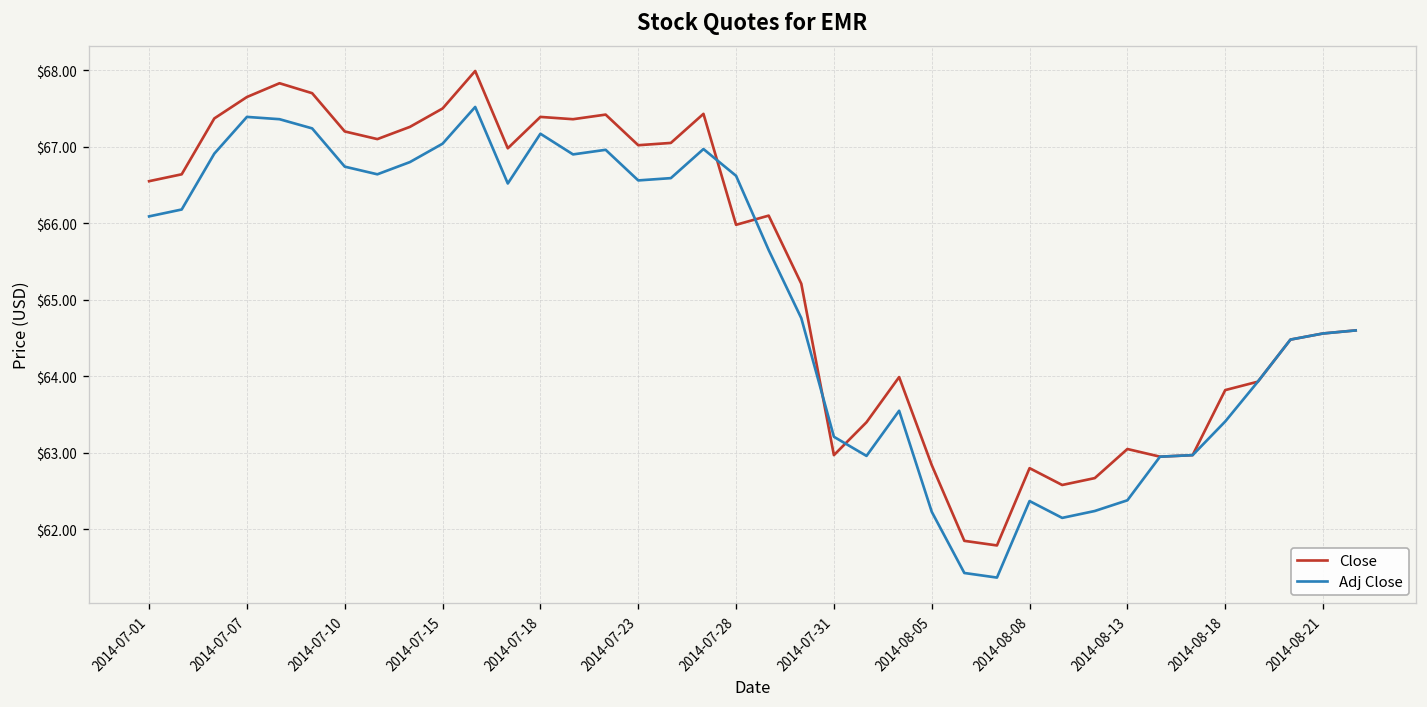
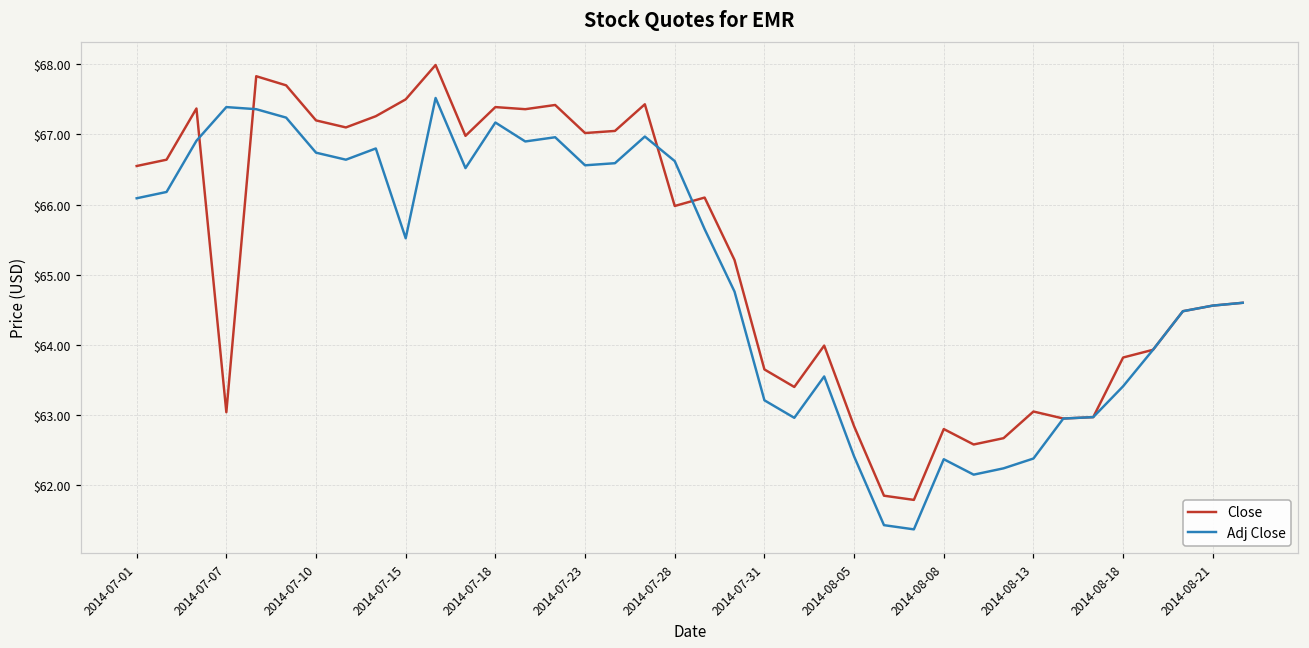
Close, 2014-07-07: $67.7 -> $63.0
Adj Close, 2014-07-15: $67.0 -> $65.5
Close, 2014-07-31: $63.0 -> $63.7
Adj Close, 2014-08-05: $62.2 -> $62.4
